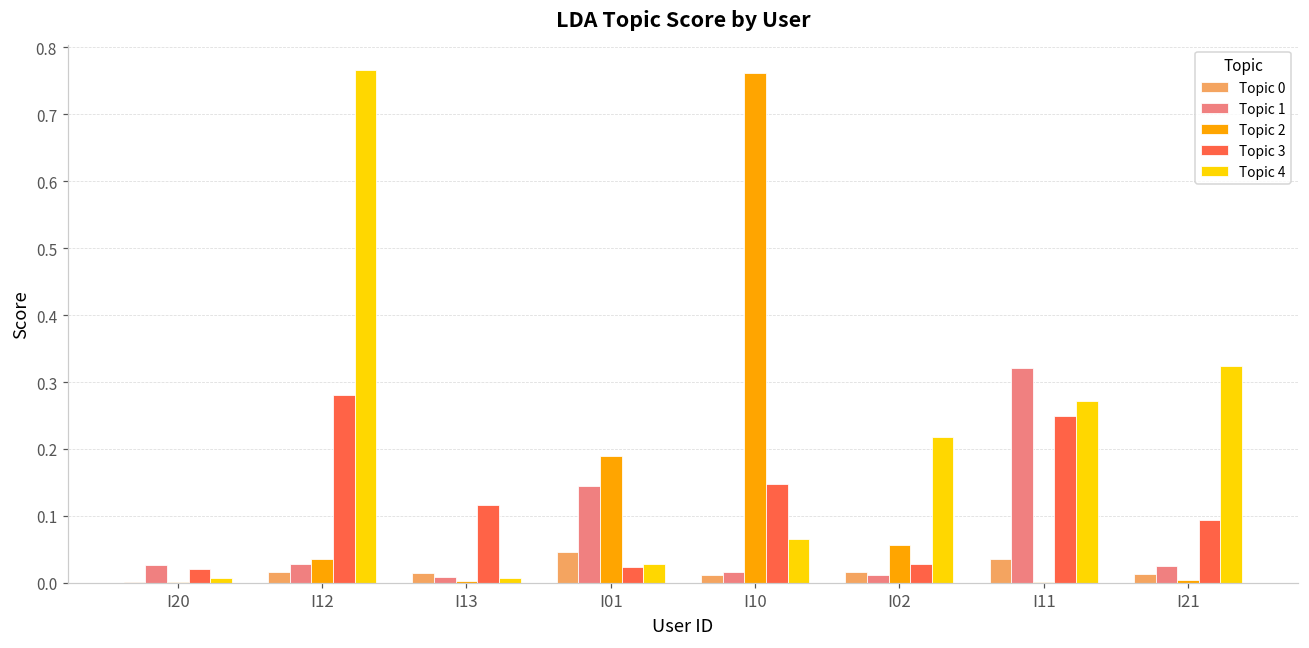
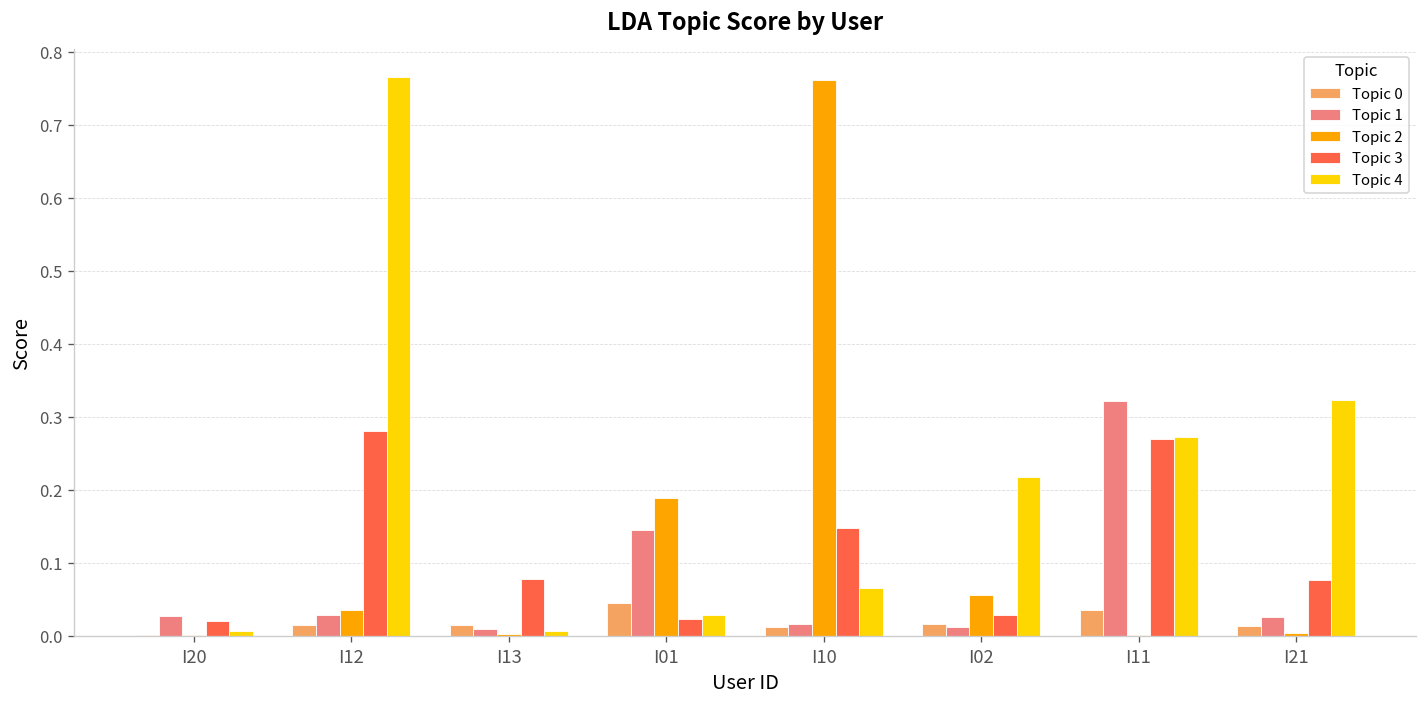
Topic 3, I13: 0.12 -> 0.08
Topic 3, I11: 0.25 -> 0.27
Topic 3, I21: 0.09 -> 0.08
